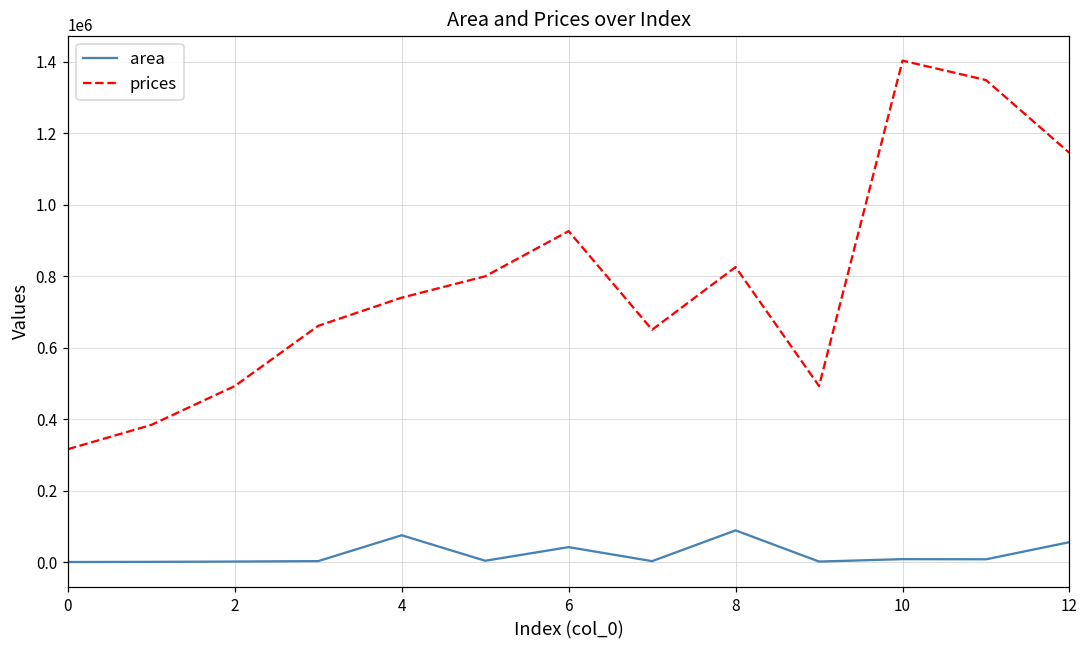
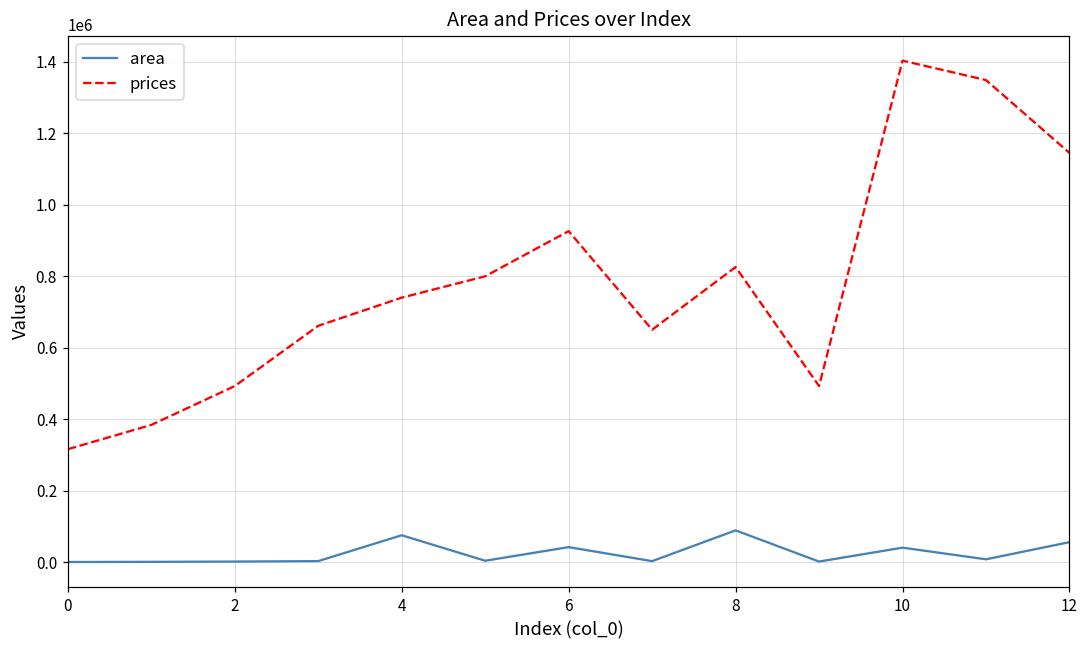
area, 10: 10000 -> 40000
